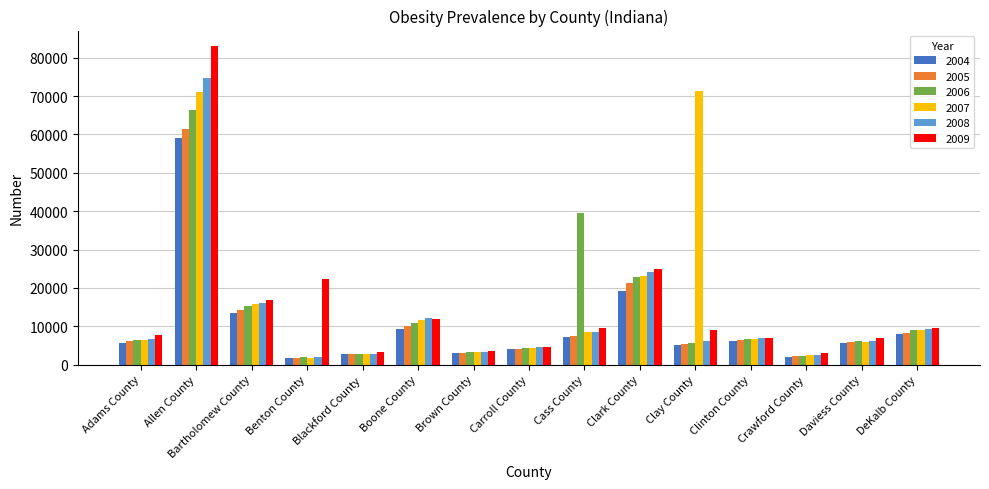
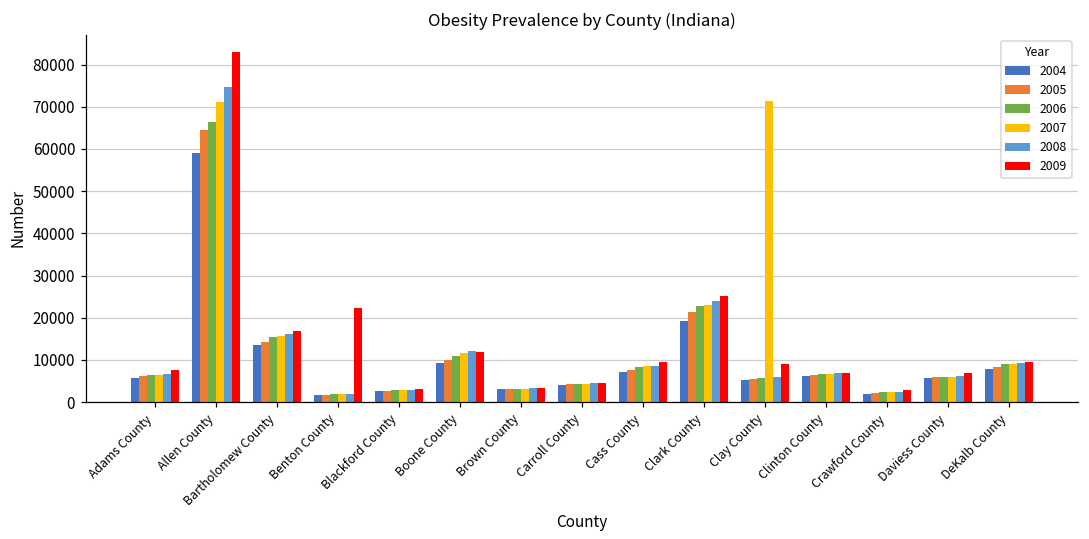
2005, Allen County: 61000 -> 65000
2006, Cass County: 39000 -> 8000
